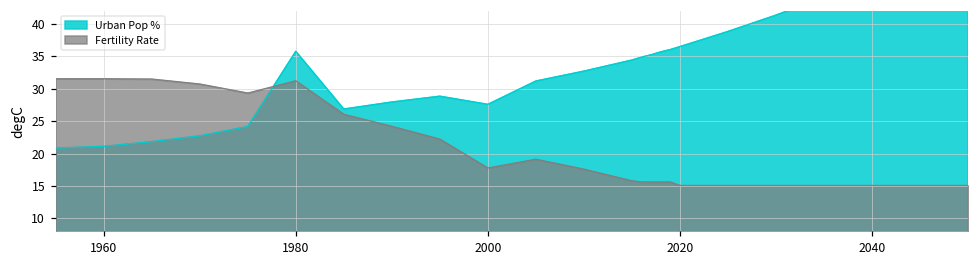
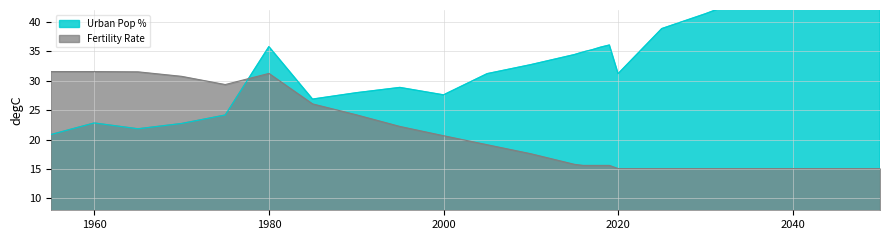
Urban Pop %, 1960: 21 -> 23
Fertility Rate, 2000: 18 -> 21
Urban Pop %, 2020: 37 -> 31
